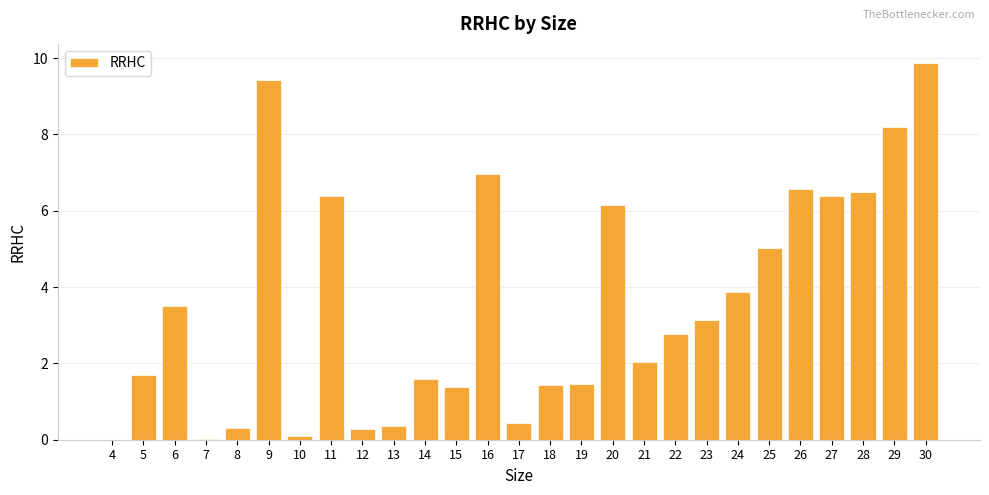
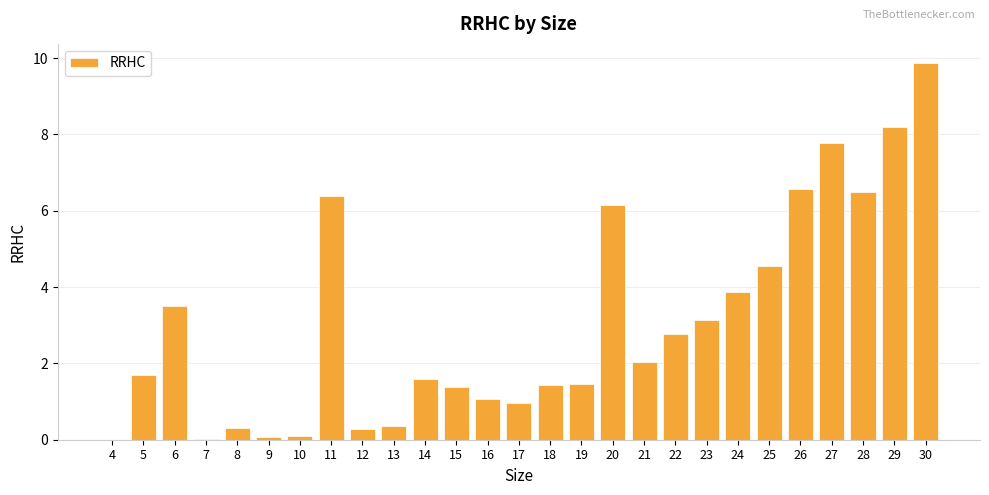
9: 9.4 -> 0.1
16: 7.0 -> 1.1
17: 0.4 -> 1.0
25: 5.0 -> 4.6
27: 6.4 -> 7.8
